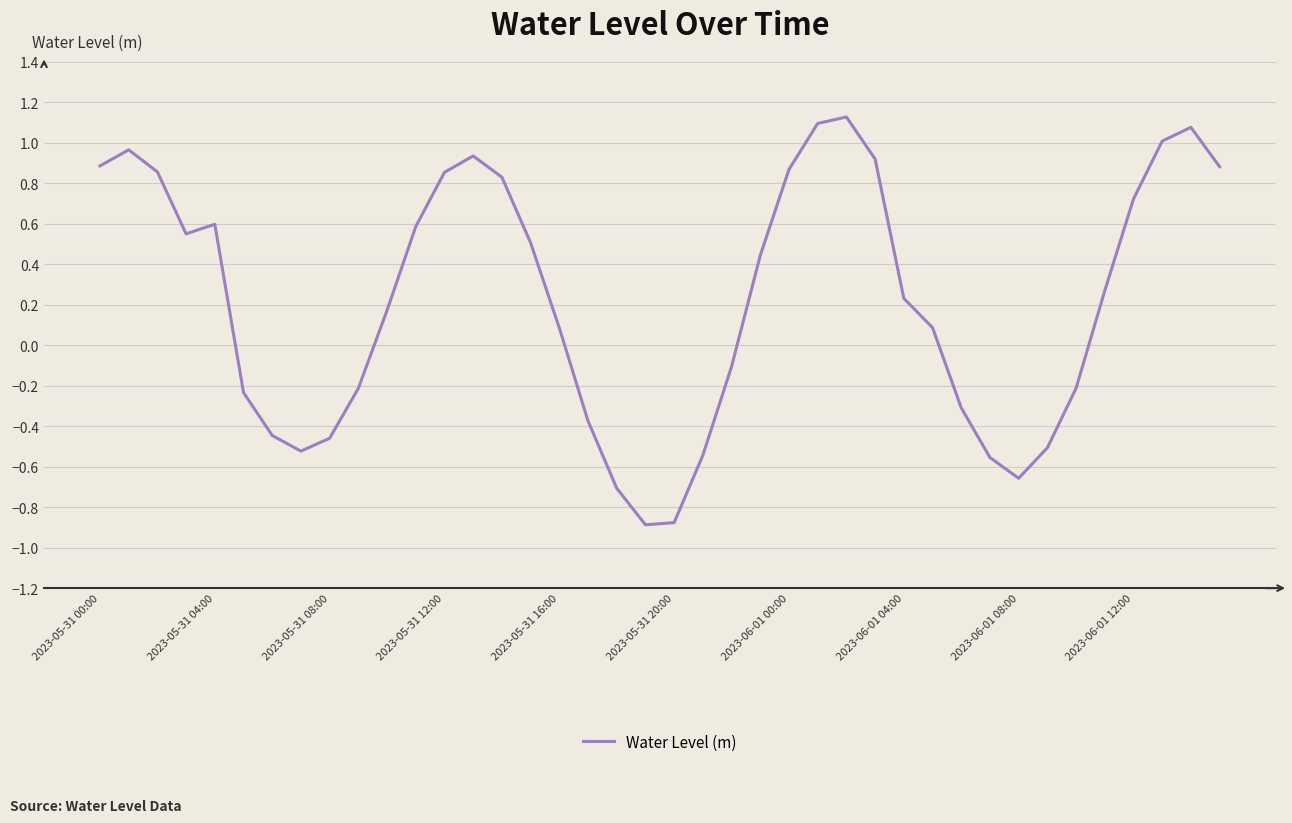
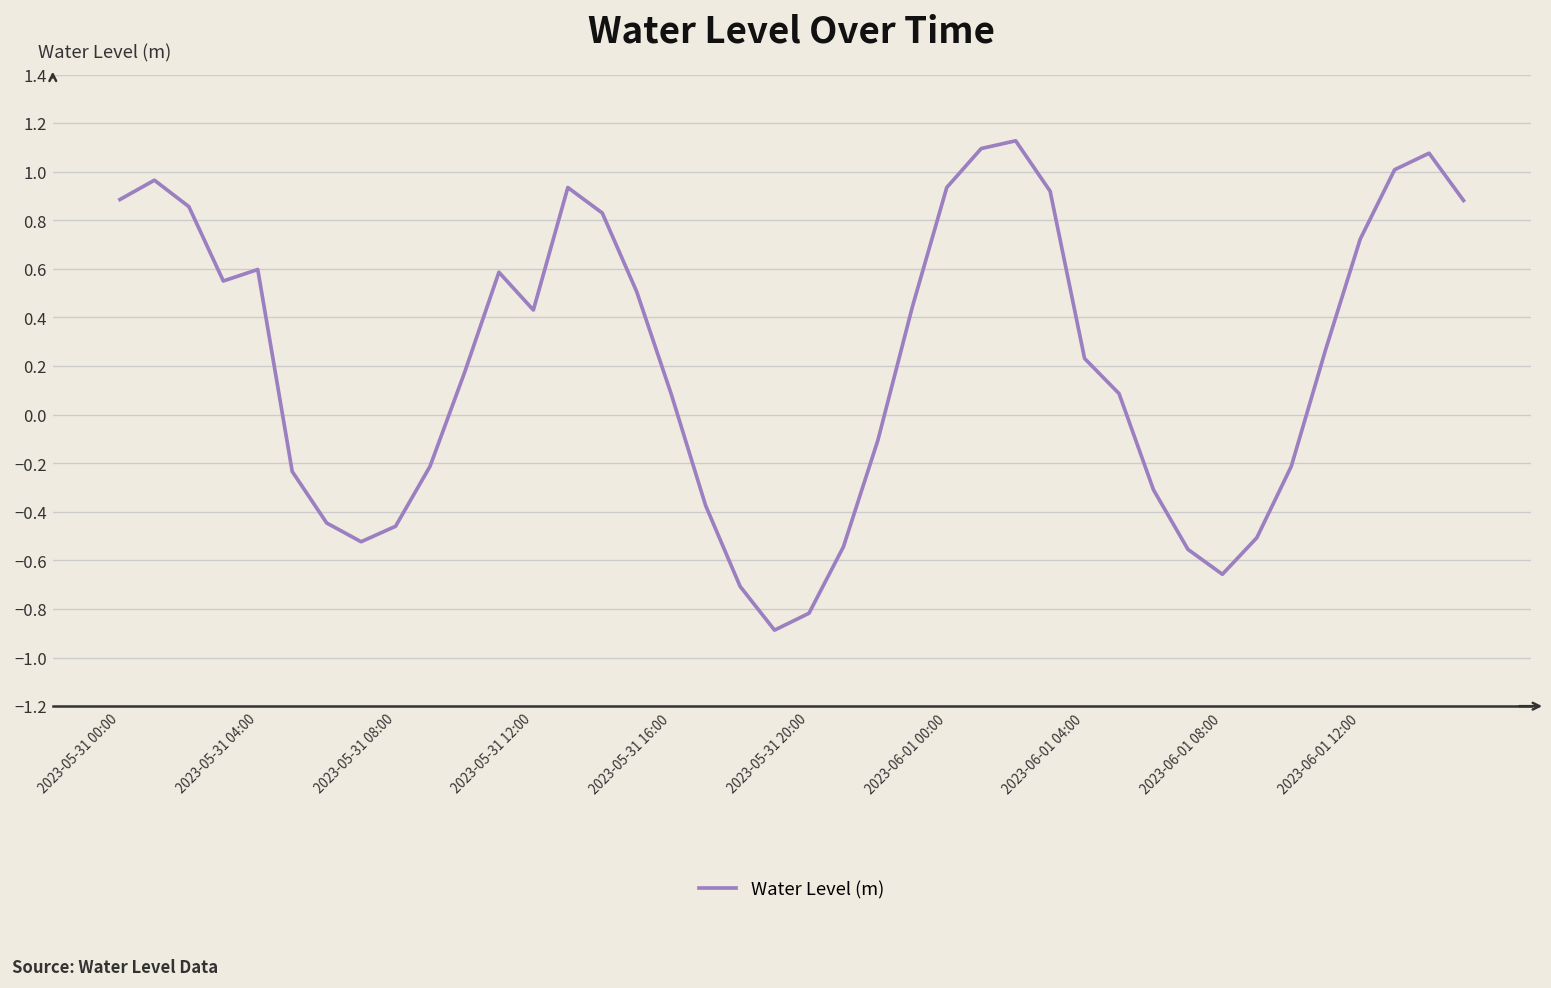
2023-05-31 12:00: 0.85 -> 0.43
2023-05-31 20:00: -0.88 -> -0.82
2023-06-01 00:00: 0.87 -> 0.94
